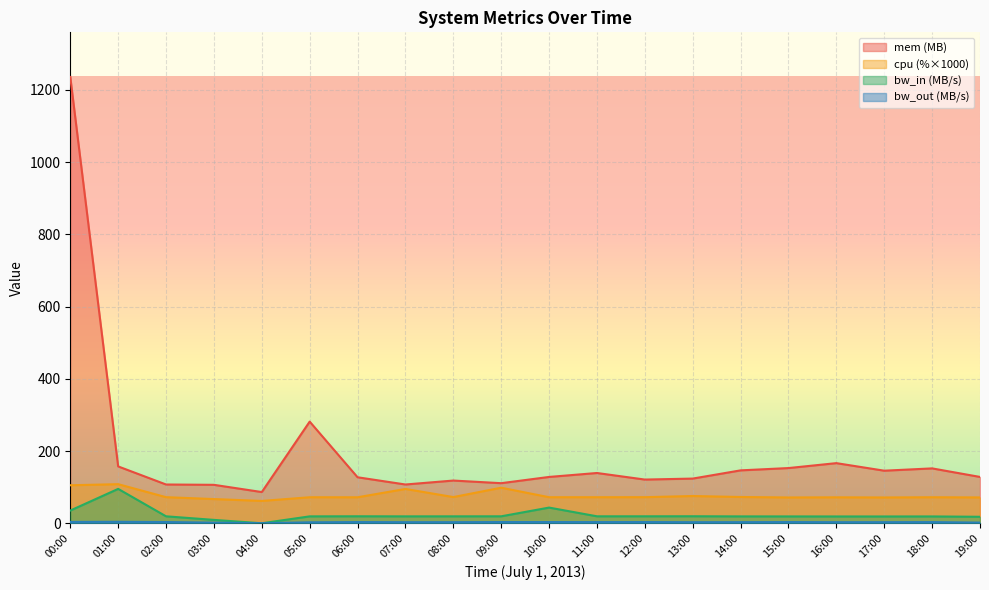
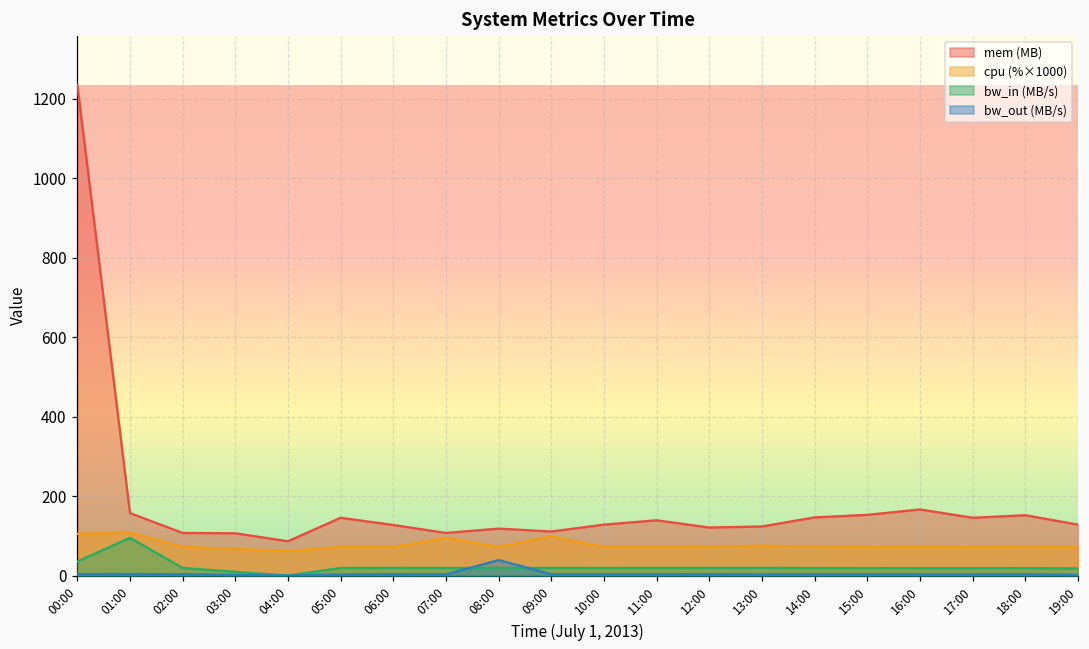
mem (MB), 05:00: 280 -> 150
bw_out (MB/s), 08:00: 0 -> 40
bw_in (MB/s), 10:00: 40 -> 20
